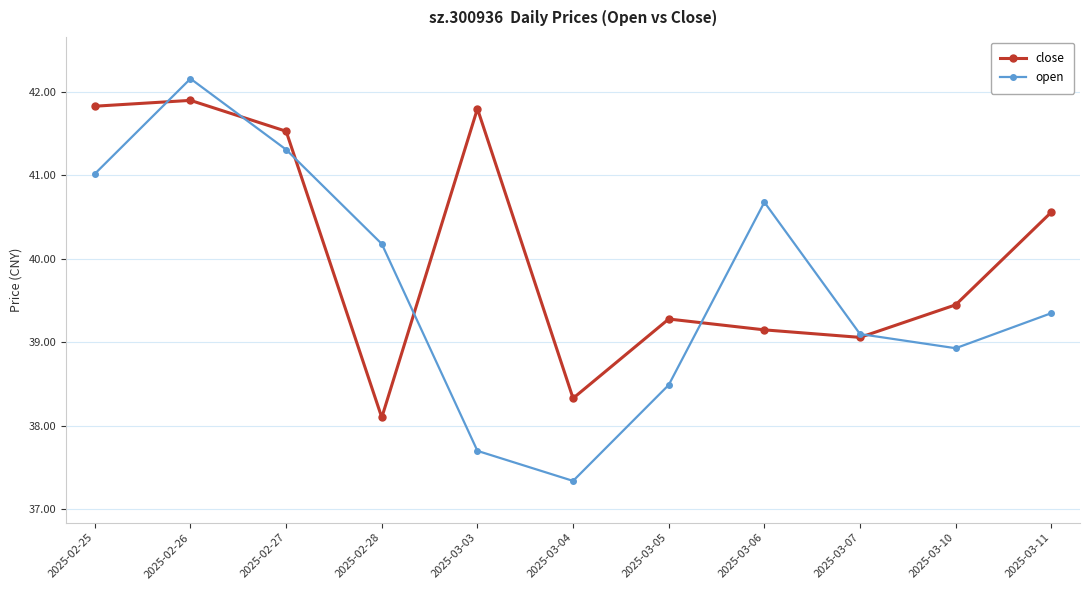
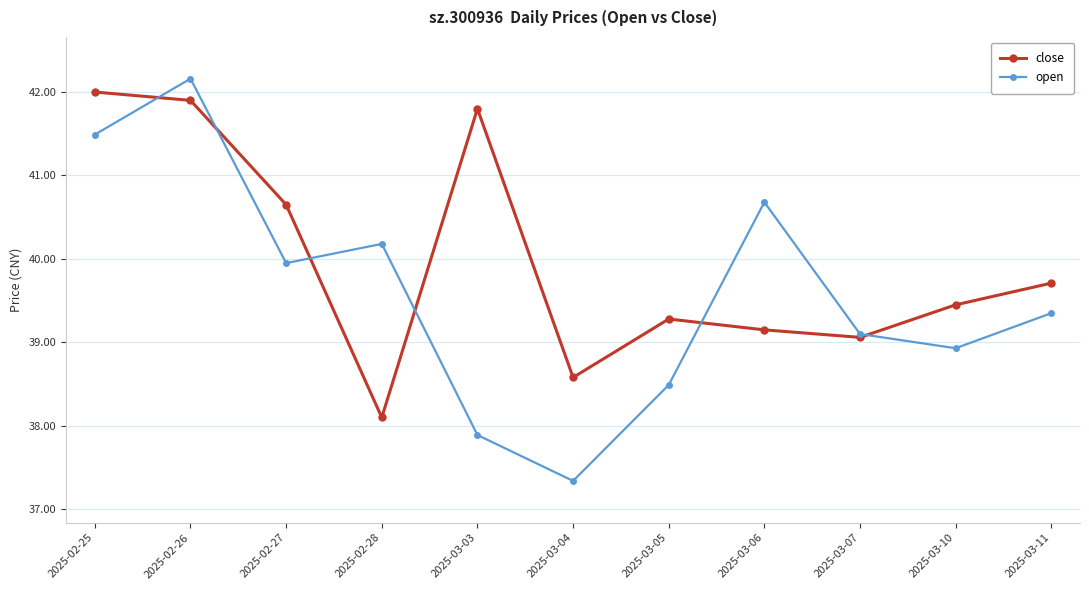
close, 2025-02-25: 41.8 -> 42.0
open, 2025-02-25: 41.0 -> 41.5
close, 2025-02-27: 41.5 -> 40.7
open, 2025-02-27: 41.3 -> 40.0
open, 2025-03-03: 37.7 -> 37.9
close, 2025-03-04: 38.3 -> 38.6
close, 2025-03-11: 40.6 -> 39.7
